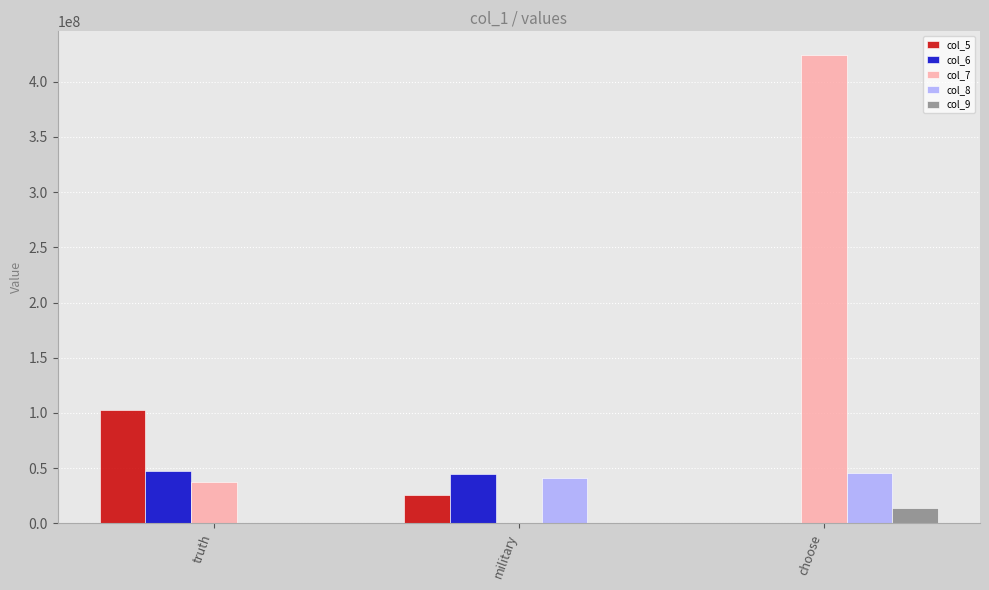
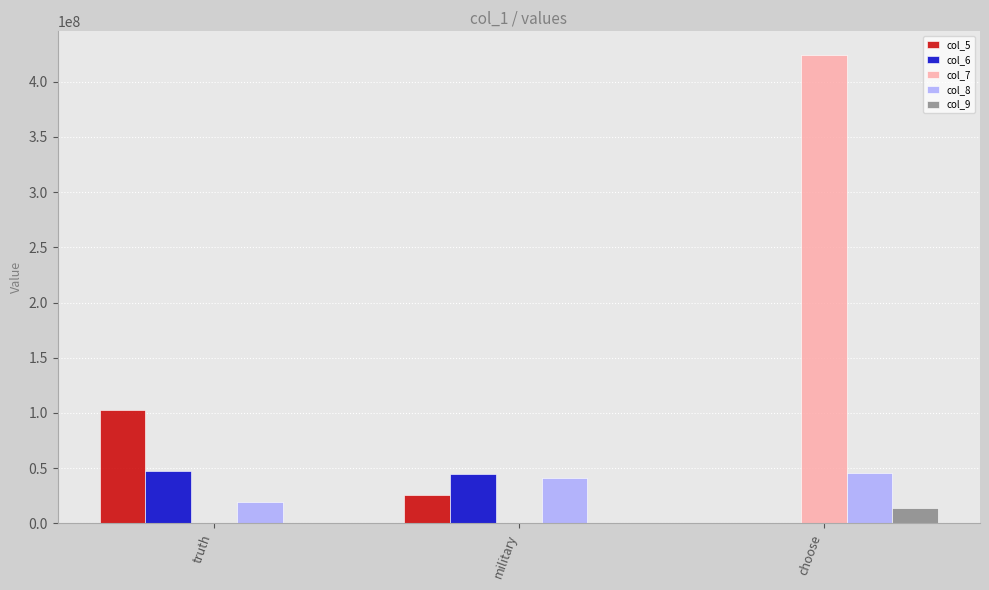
col_7, truth: 38000000 -> 0
col_8, truth: 1000000 -> 19000000
